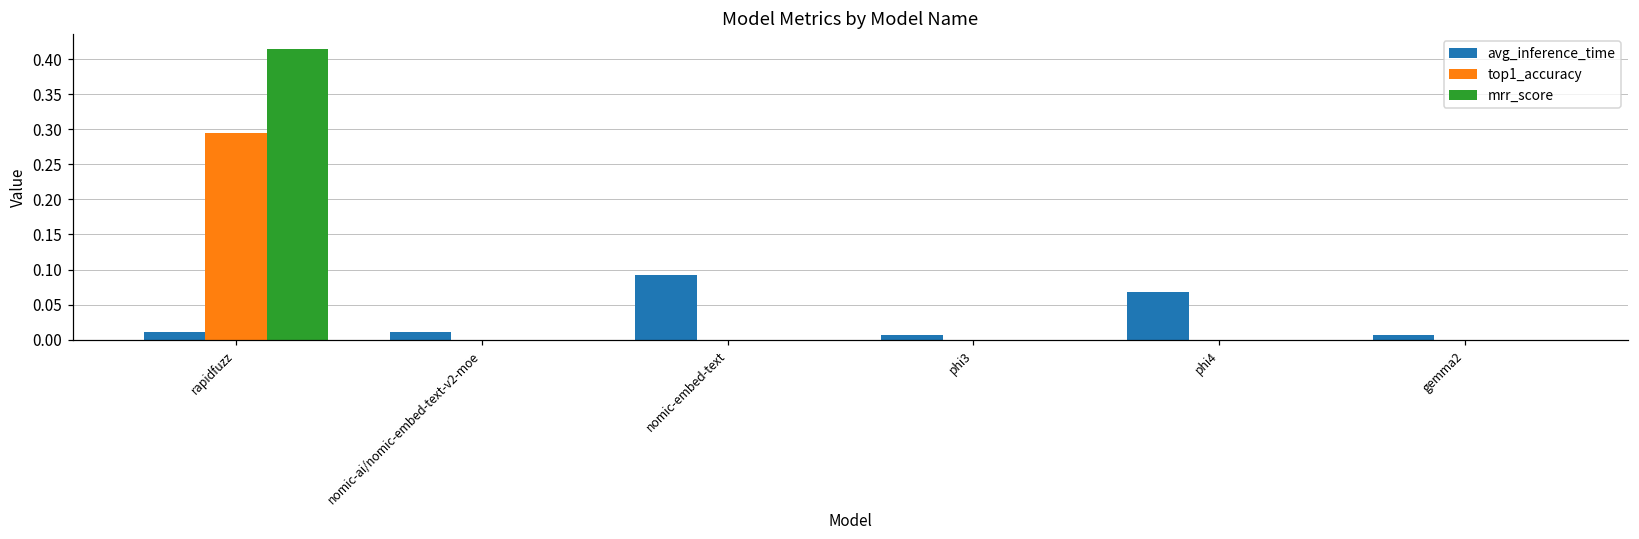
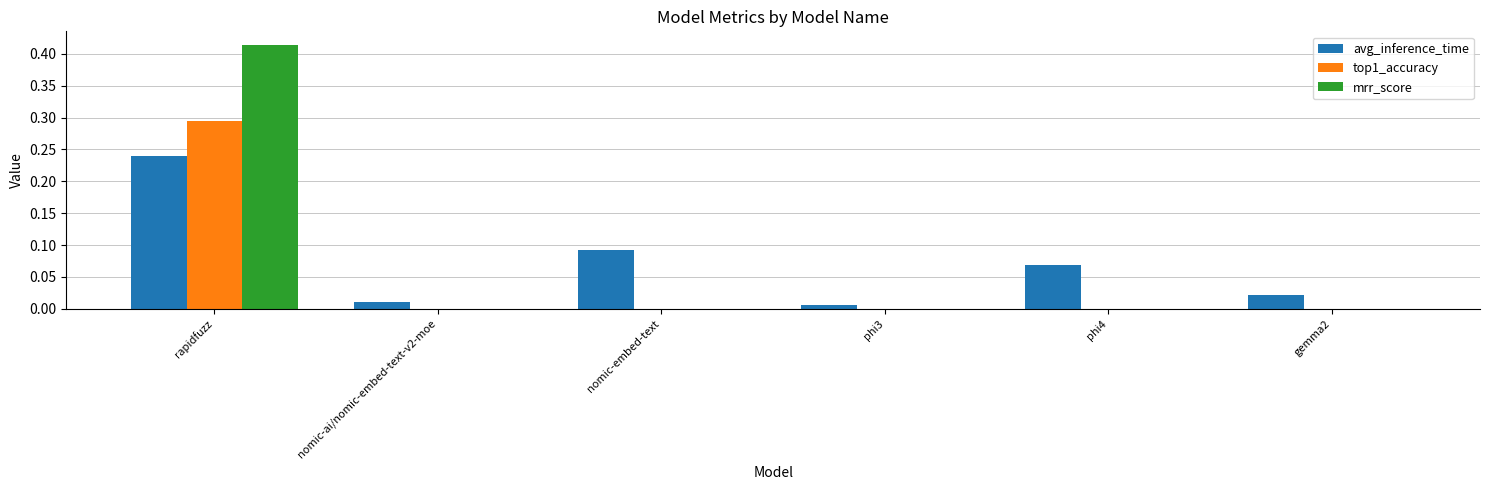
avg_inference_time, rapidfuzz: 0.01 -> 0.24
avg_inference_time, gemma2: 0.01 -> 0.02
